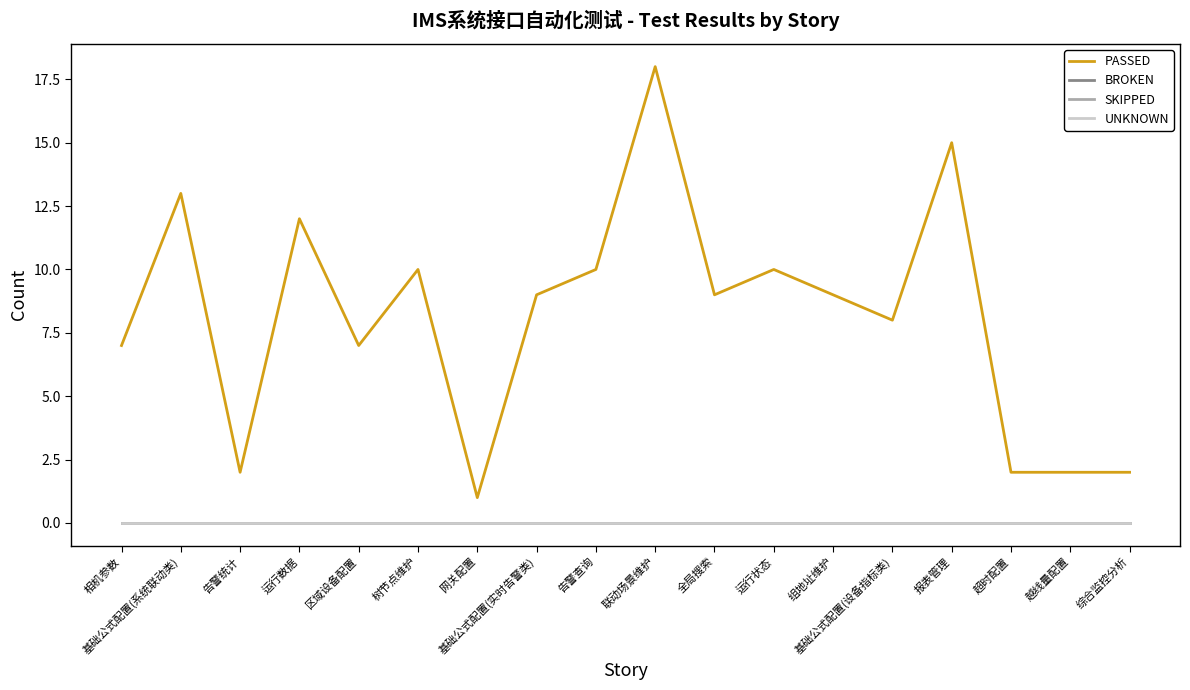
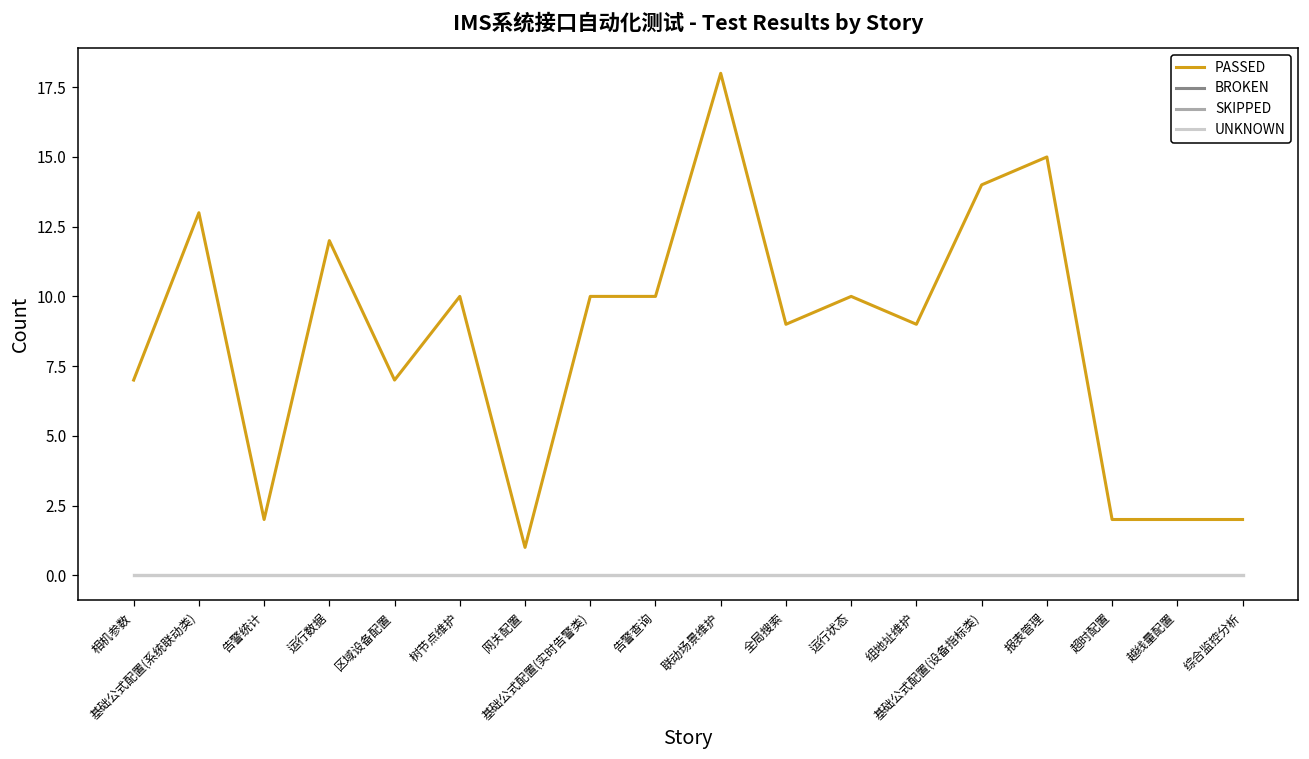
PASSED, 基础公式配置(实时告警类): 9 -> 10
PASSED, 基础公式配置(设备指标类): 8 -> 14
